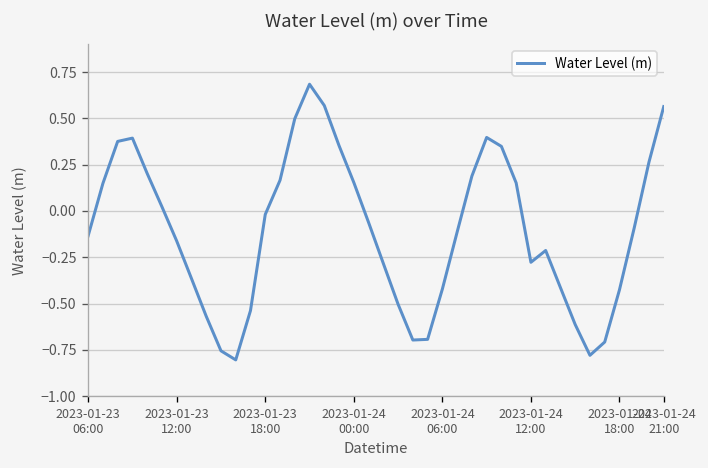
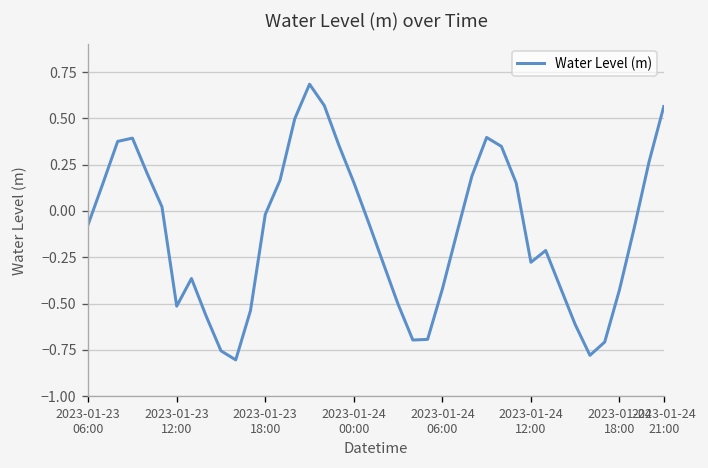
2023-01-23 06:00: -0.13 -> -0.07
2023-01-23 12:00: -0.16 -> -0.51
